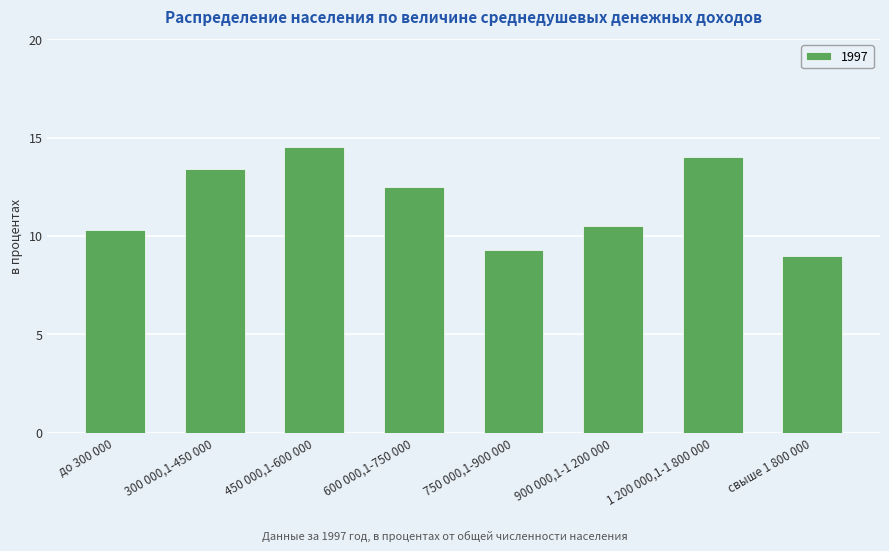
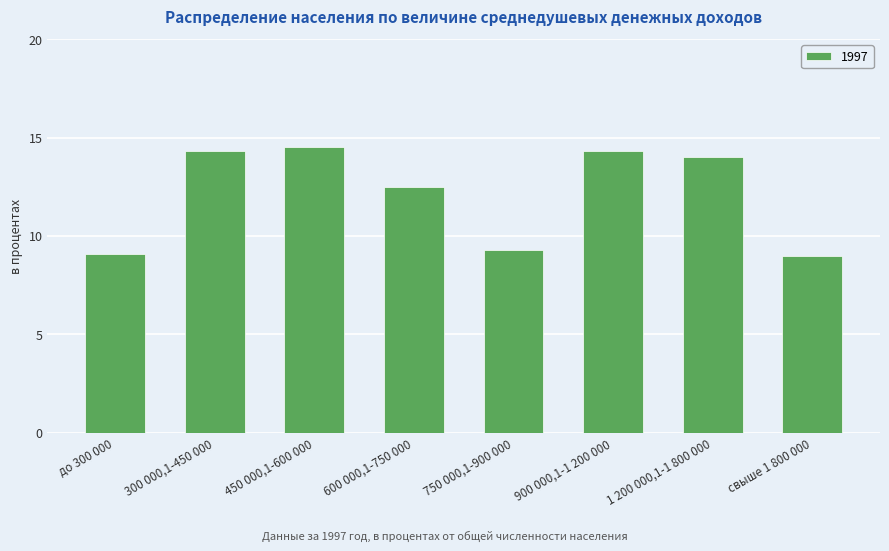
до 300 000: 10.3 -> 9.1
300 000,1-450 000: 13.4 -> 14.3
900 000,1-1 200 000: 10.5 -> 14.3
